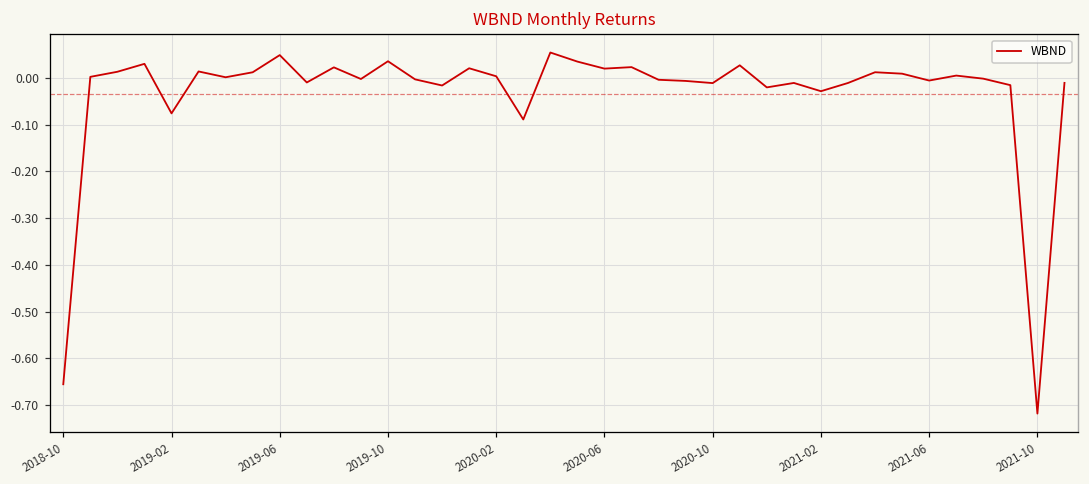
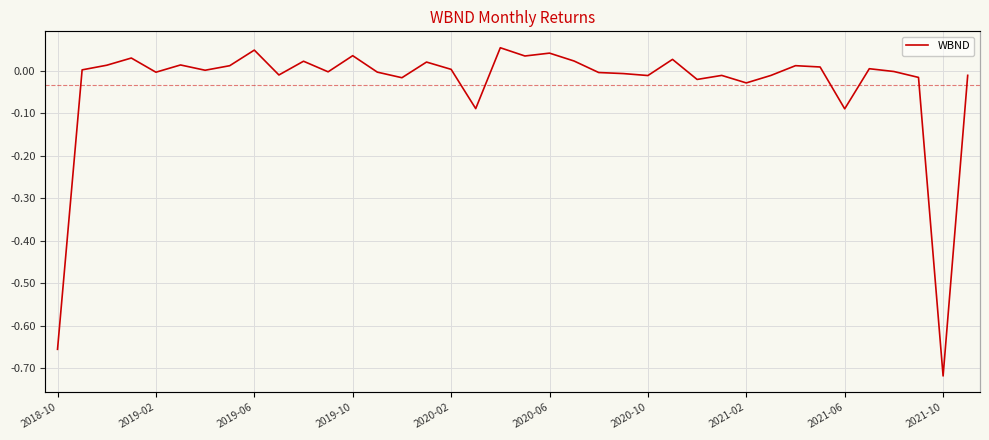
2019-02: -0.08 -> 0.00
2020-06: 0.02 -> 0.04
2021-06: -0.01 -> -0.09
